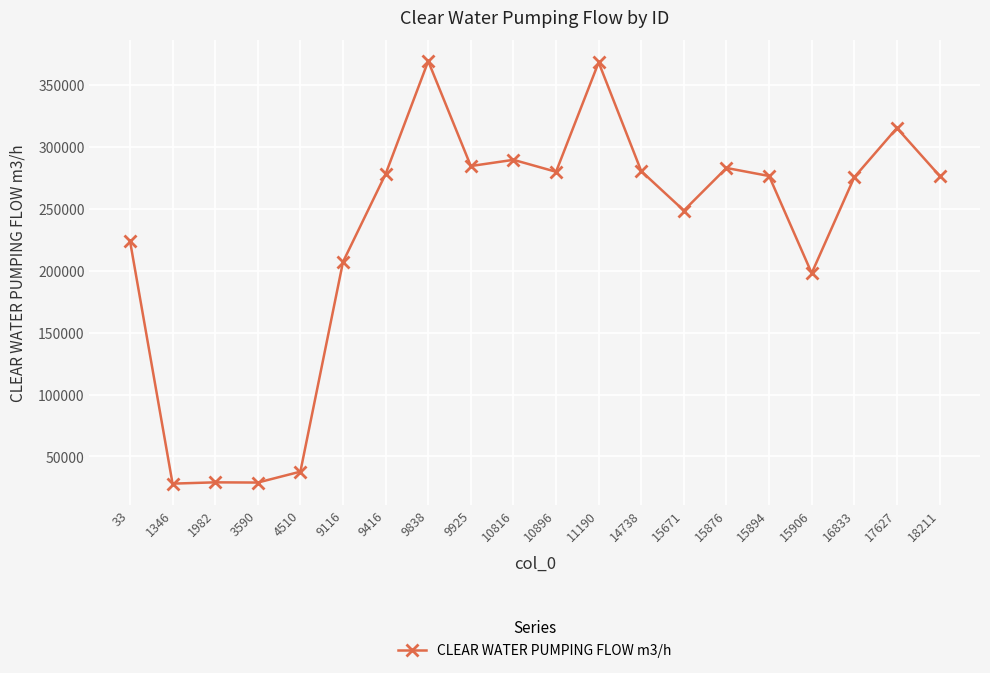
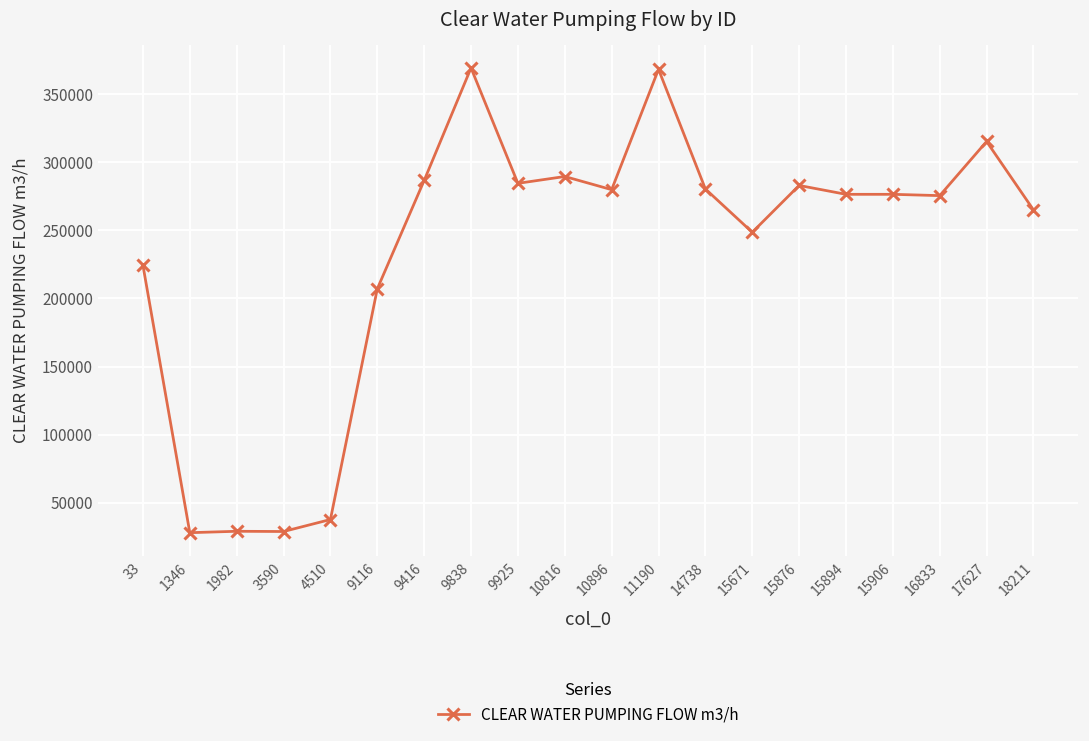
9416: 278000 -> 287000
15906: 198000 -> 276000
18211: 277000 -> 265000
